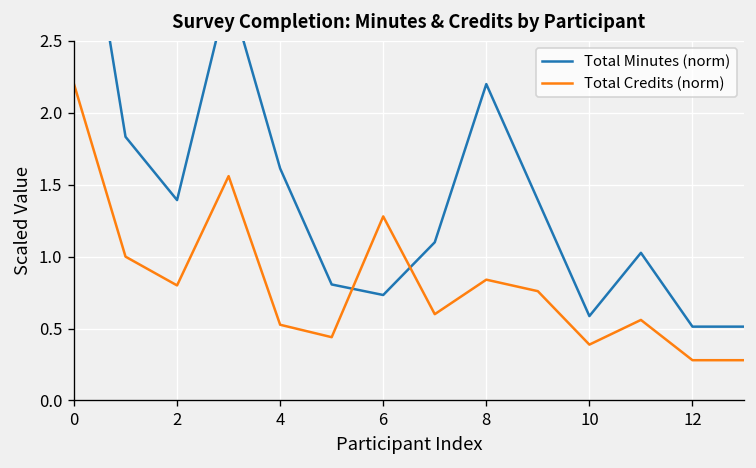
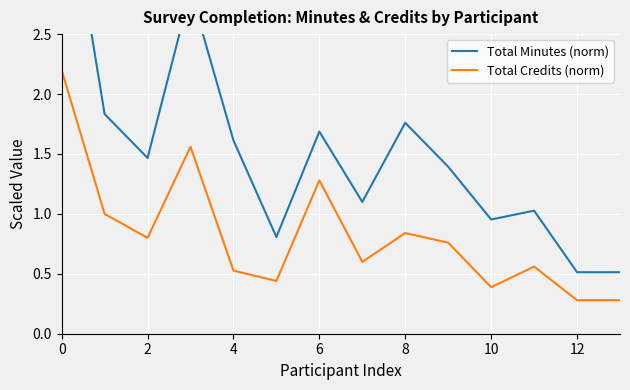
Total Minutes (norm), 2: 1.39 -> 1.47
Total Minutes (norm), 6: 0.73 -> 1.69
Total Minutes (norm), 8: 2.20 -> 1.76
Total Minutes (norm), 10: 0.59 -> 0.95
